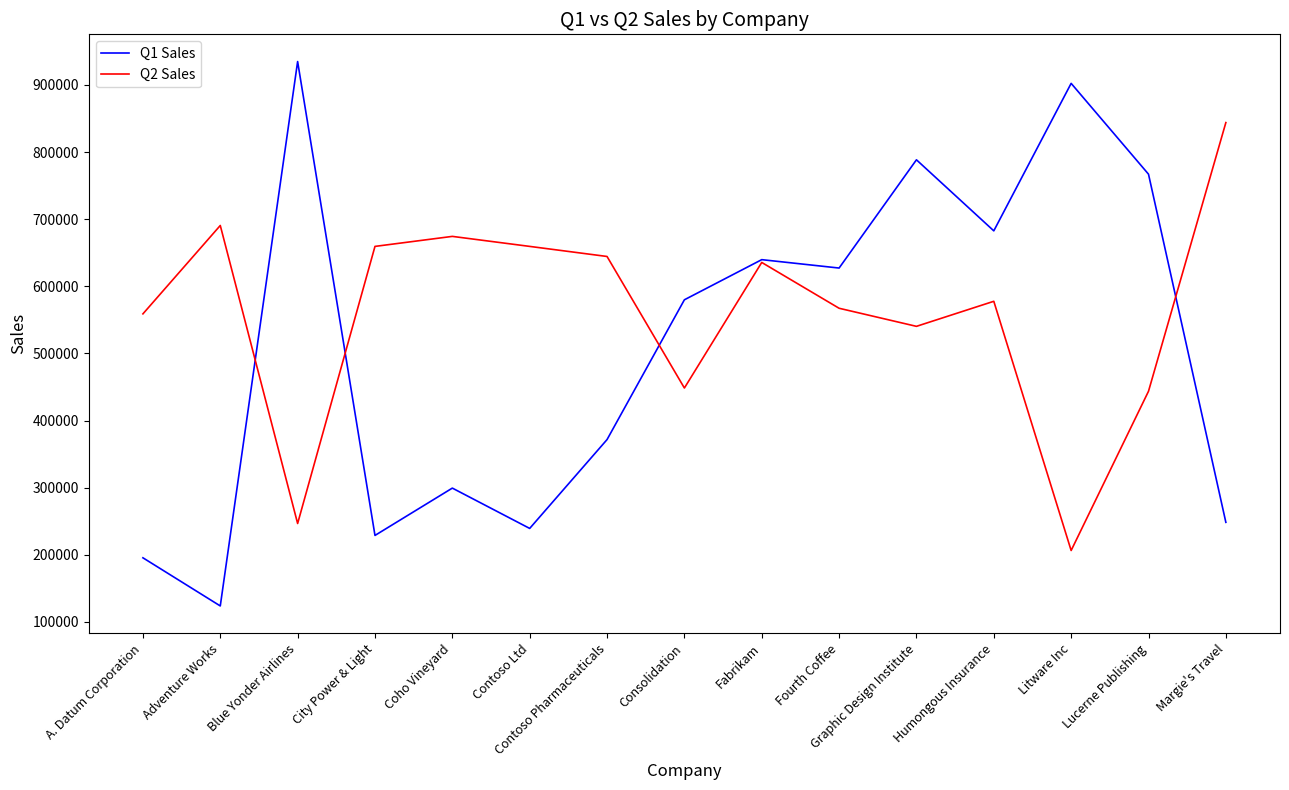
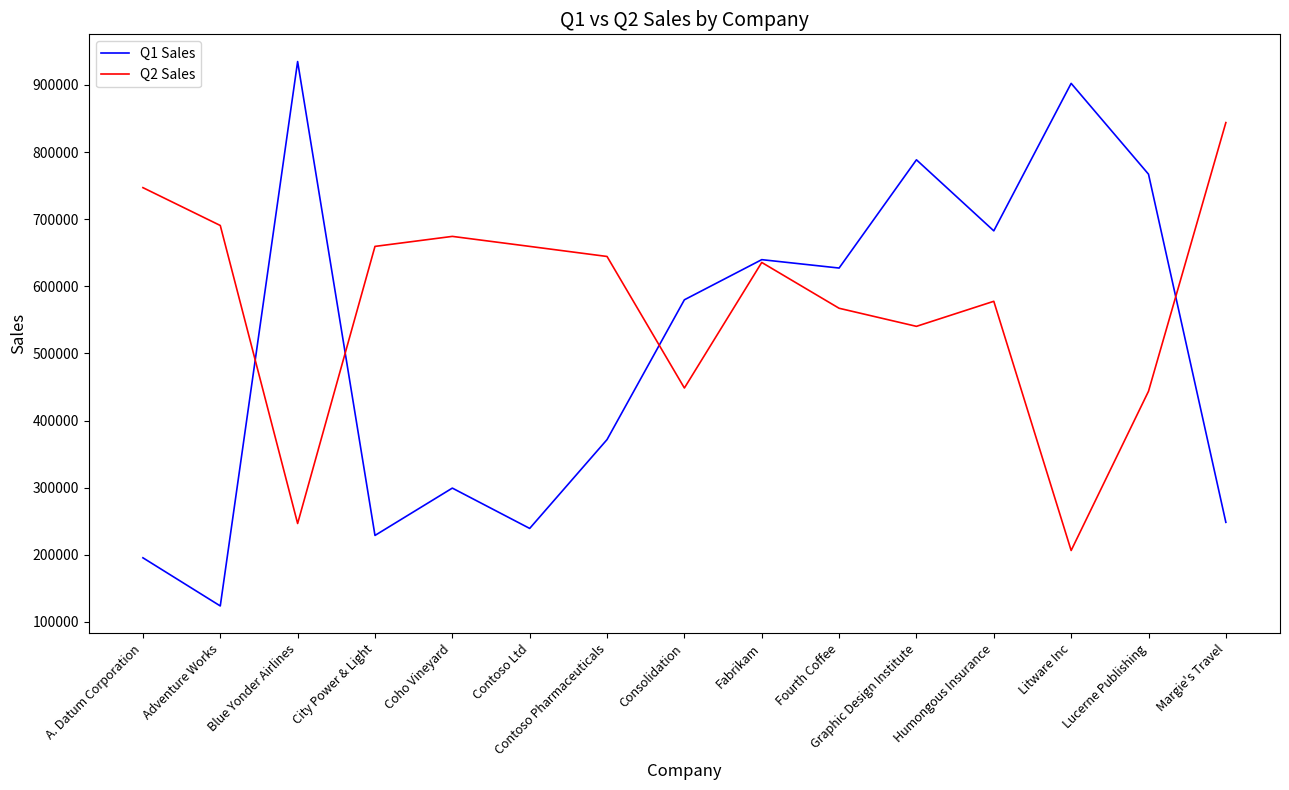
Q2 Sales, A. Datum Corporation: 560000 -> 750000
